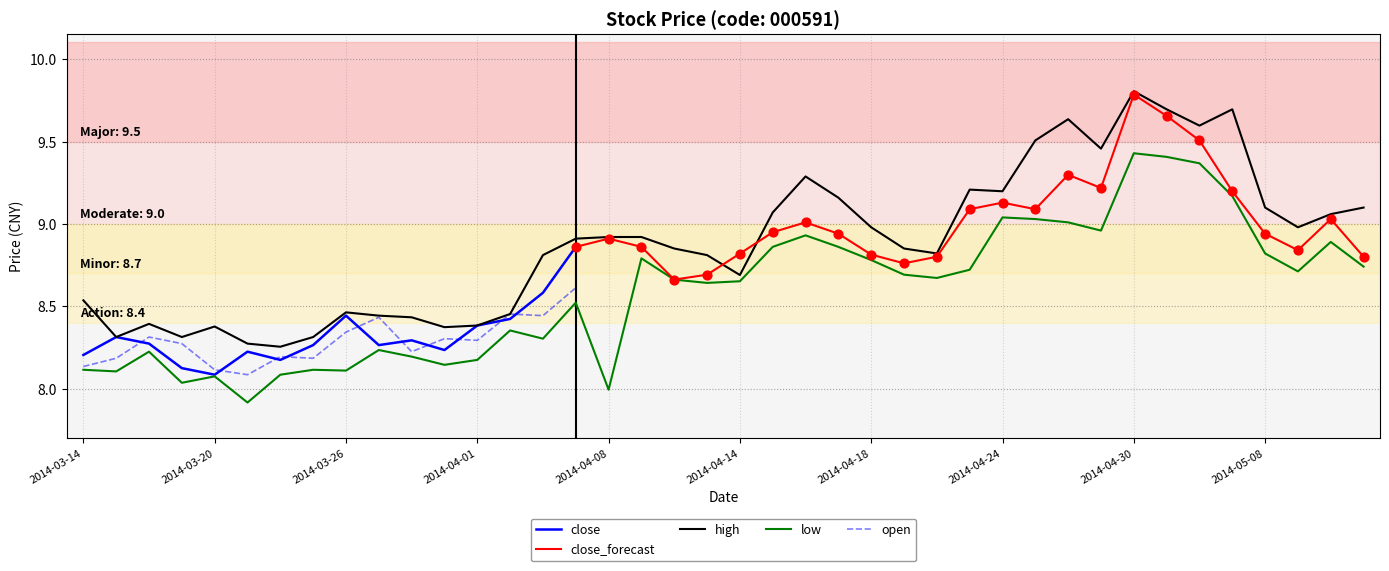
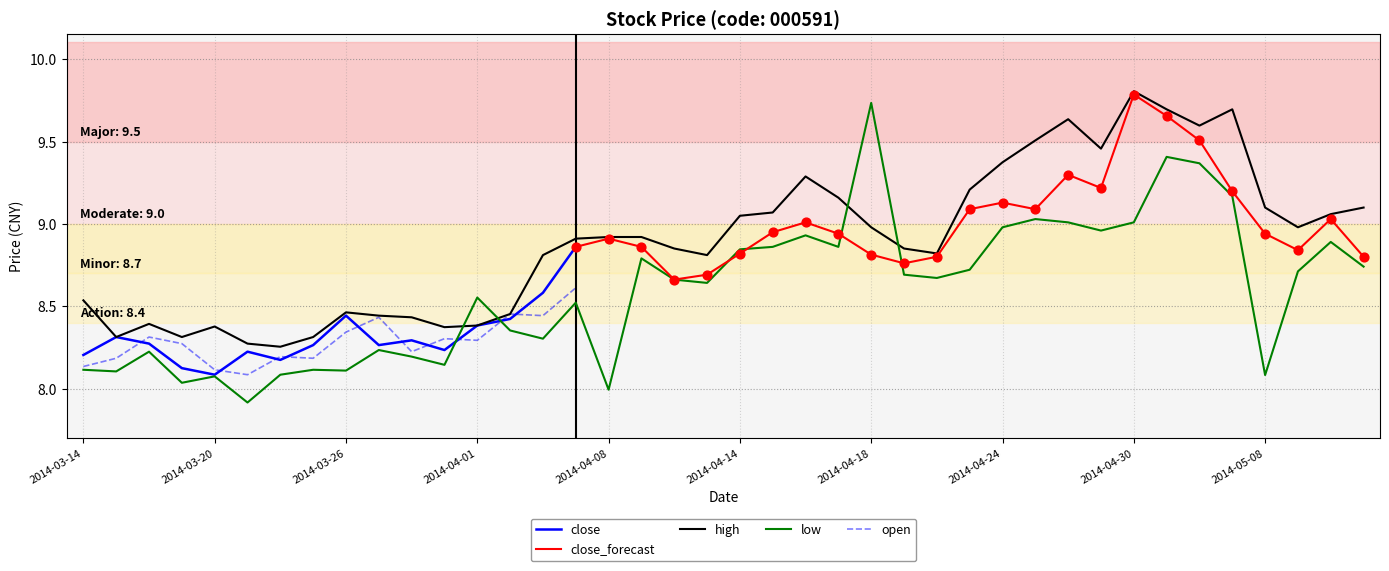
low, 2014-04-01: 8.17 -> 8.55
high, 2014-04-14: 8.69 -> 9.05
low, 2014-04-14: 8.65 -> 8.85
low, 2014-04-18: 8.78 -> 9.74
high, 2014-04-24: 9.20 -> 9.38
low, 2014-04-24: 9.04 -> 8.98
low, 2014-04-30: 9.43 -> 9.01
low, 2014-05-08: 8.82 -> 8.08
